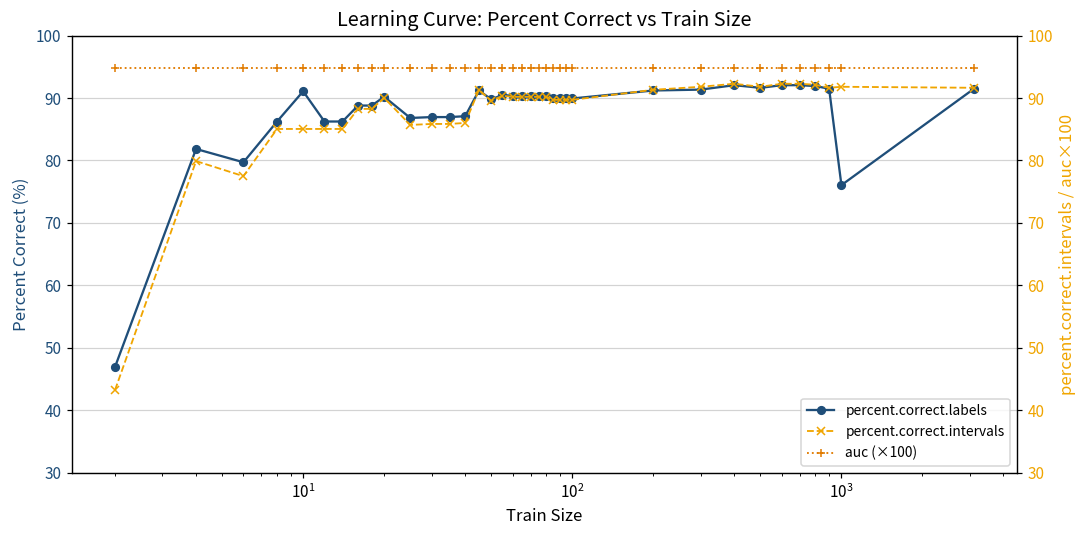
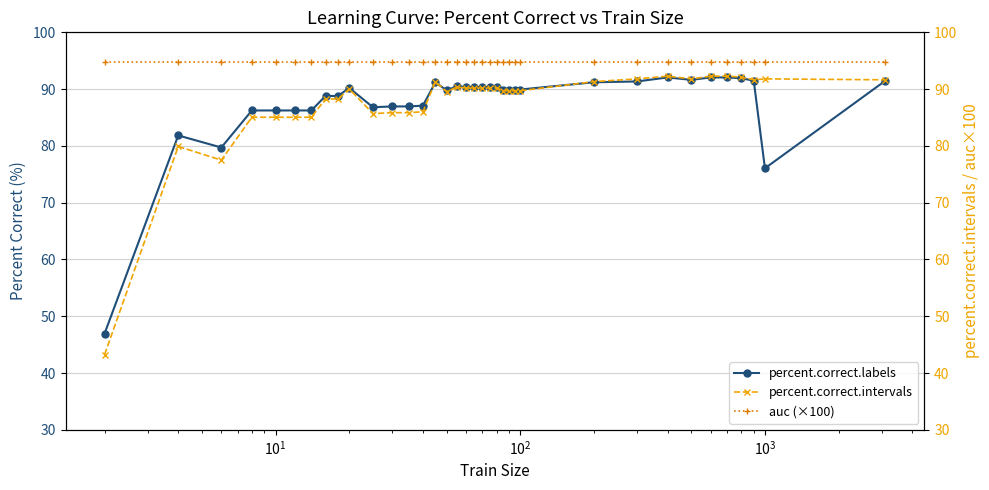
percent.correct.labels, 10^1: 91 -> 86
